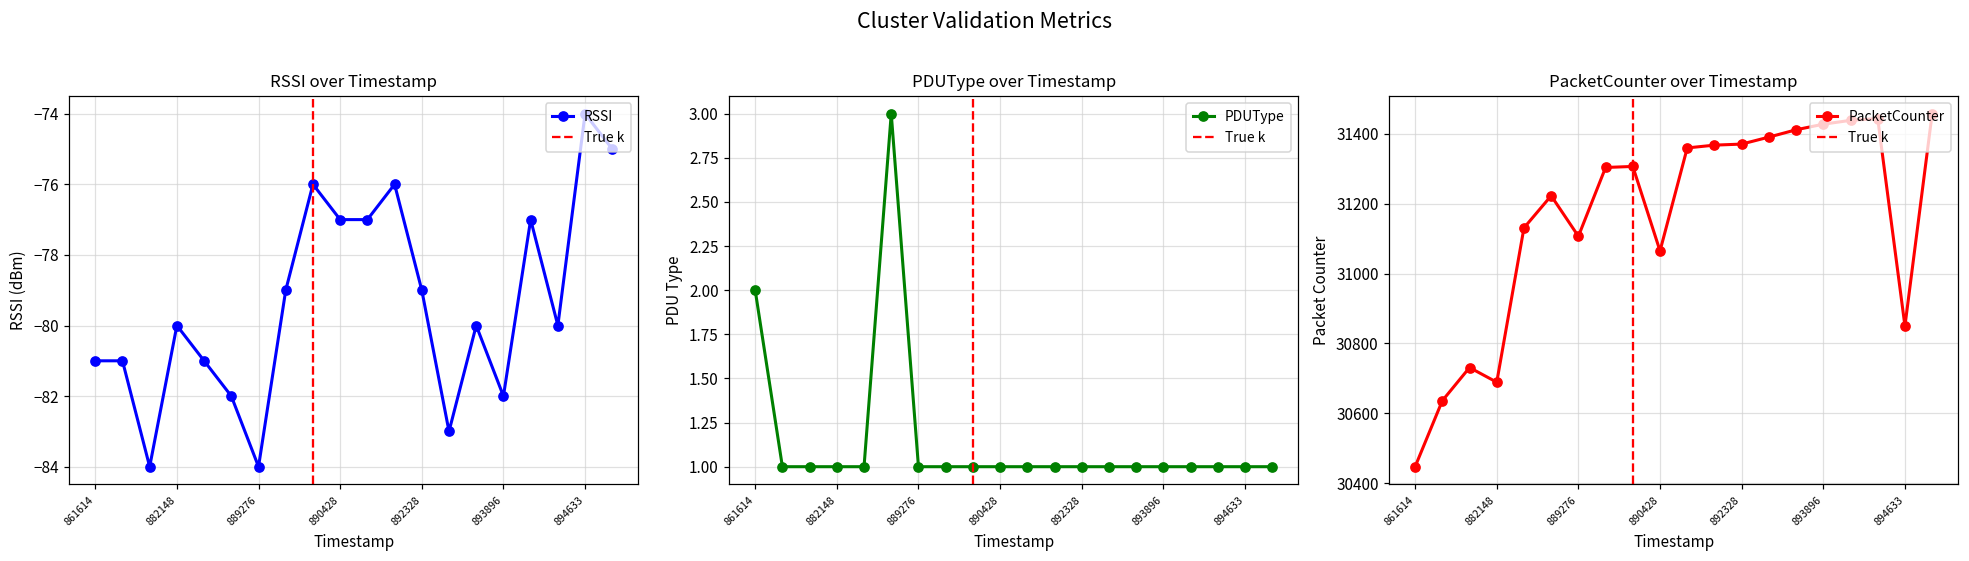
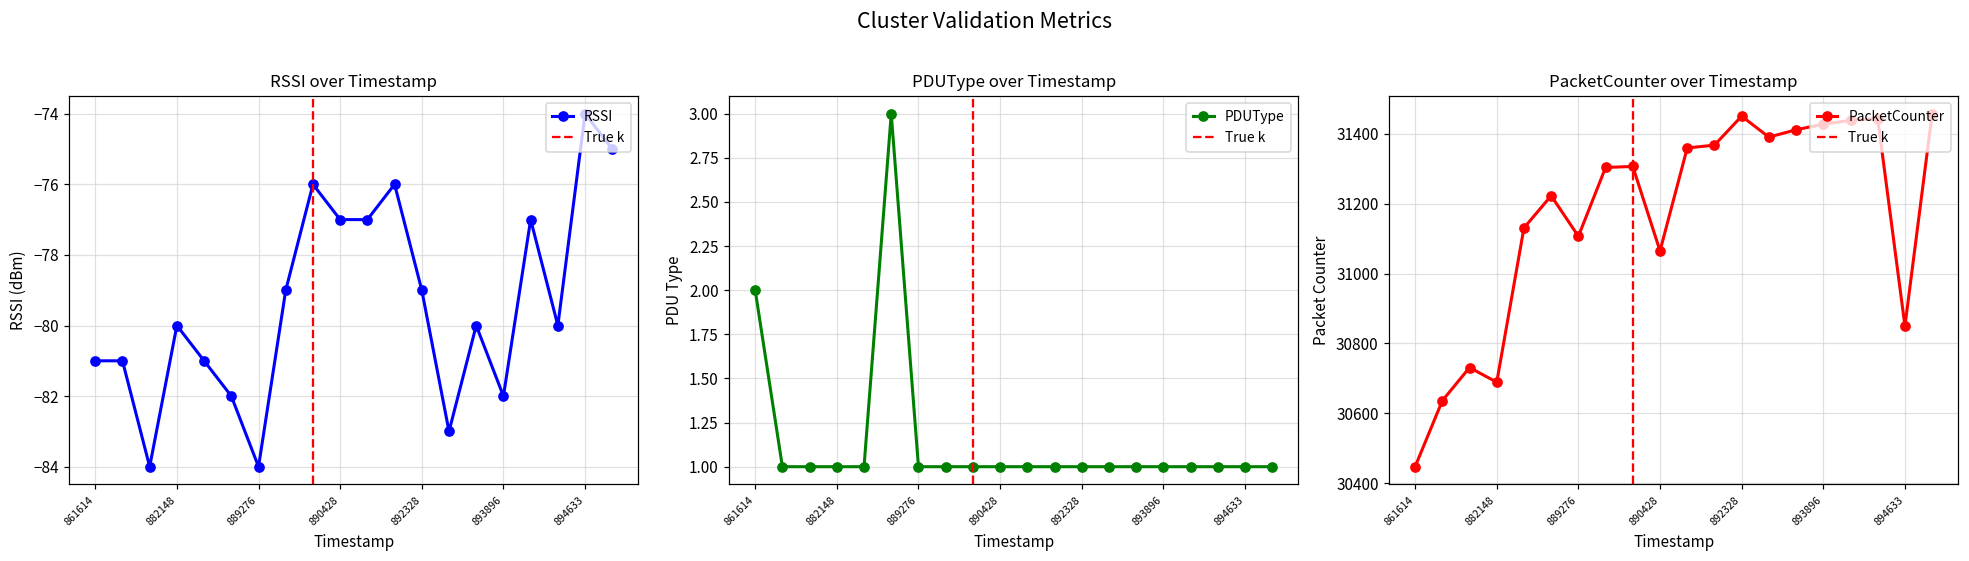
PacketCounter over Timestamp, 892328: 31370 -> 31450
